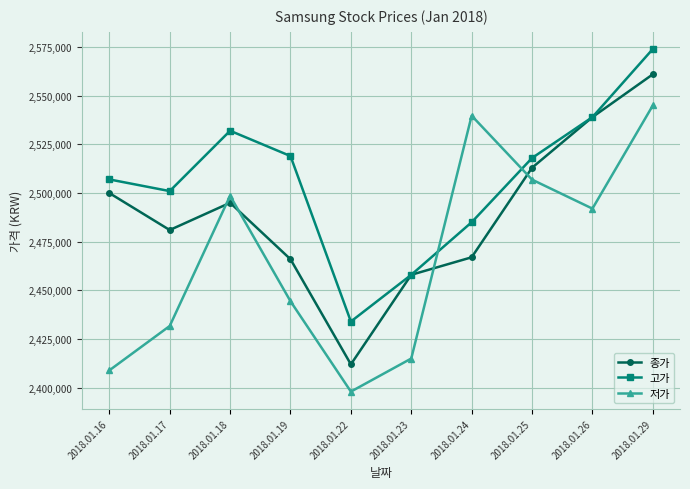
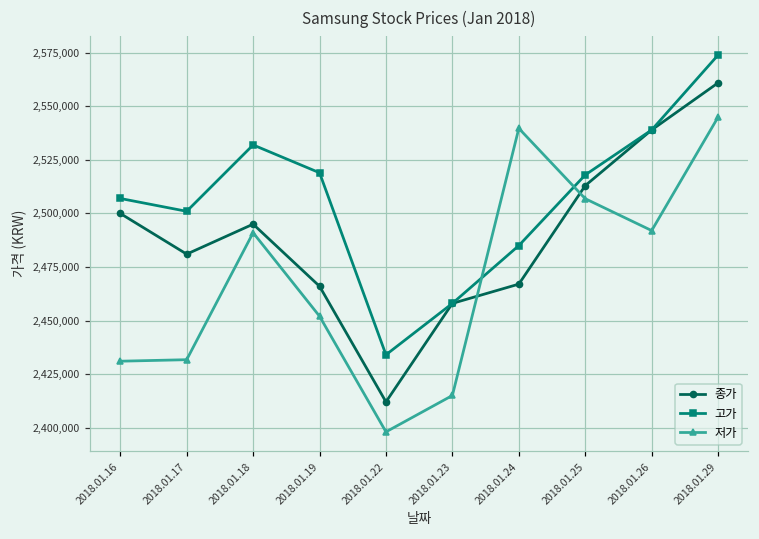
저가, 2018.01.16: 2,409,000 -> 2,431,000
저가, 2018.01.18: 2,499,000 -> 2,491,000
저가, 2018.01.19: 2,444,000 -> 2,452,000
